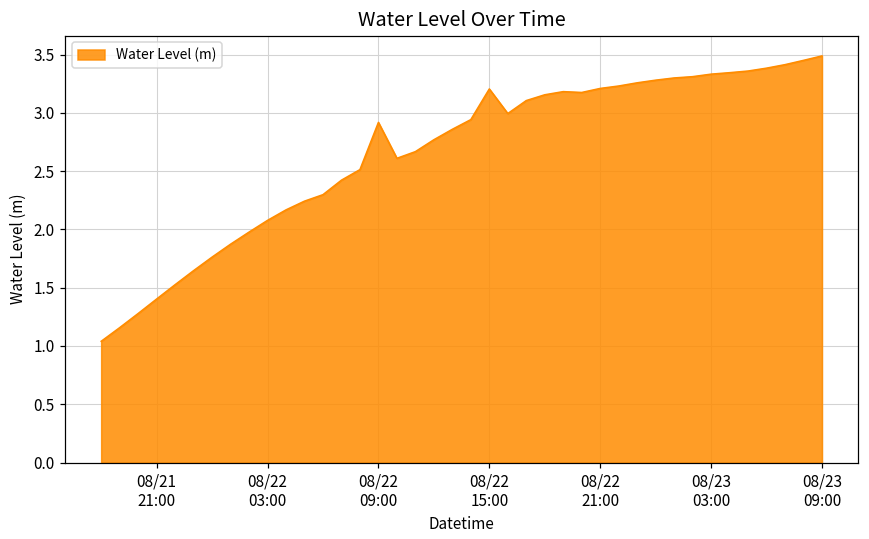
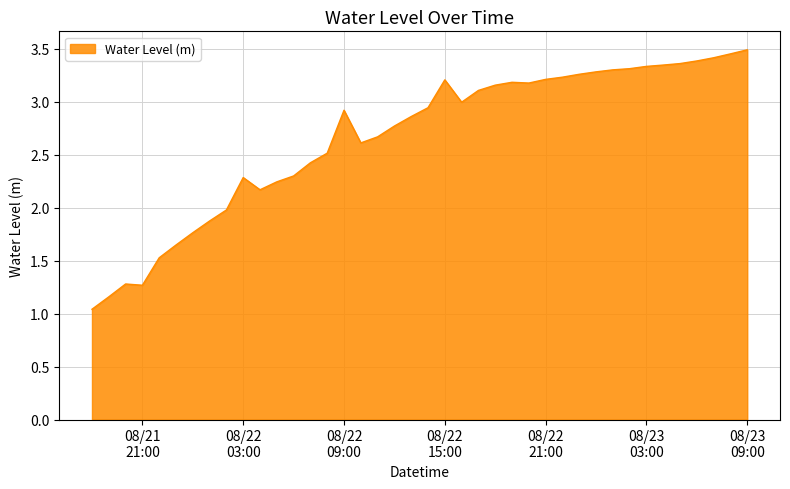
08/21 21:00: 1.40 -> 1.27
08/22 03:00: 2.08 -> 2.28
